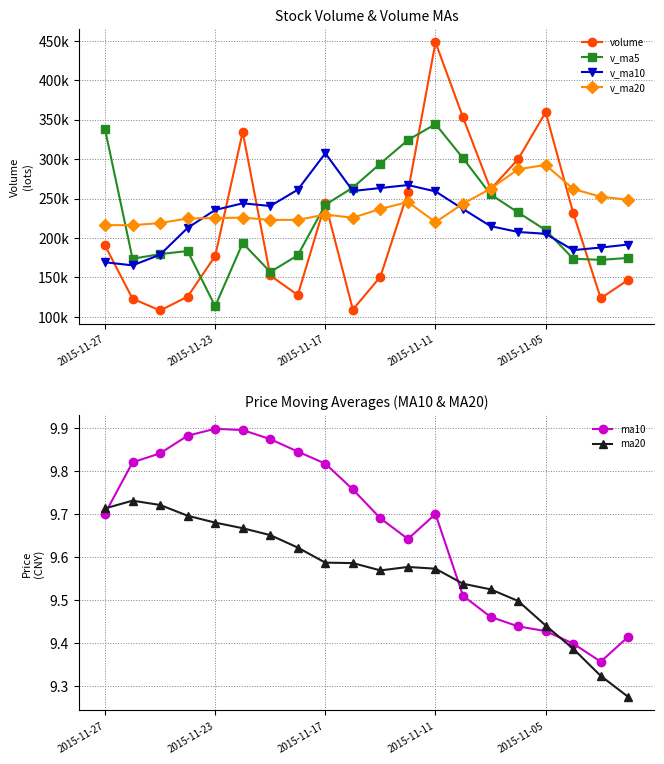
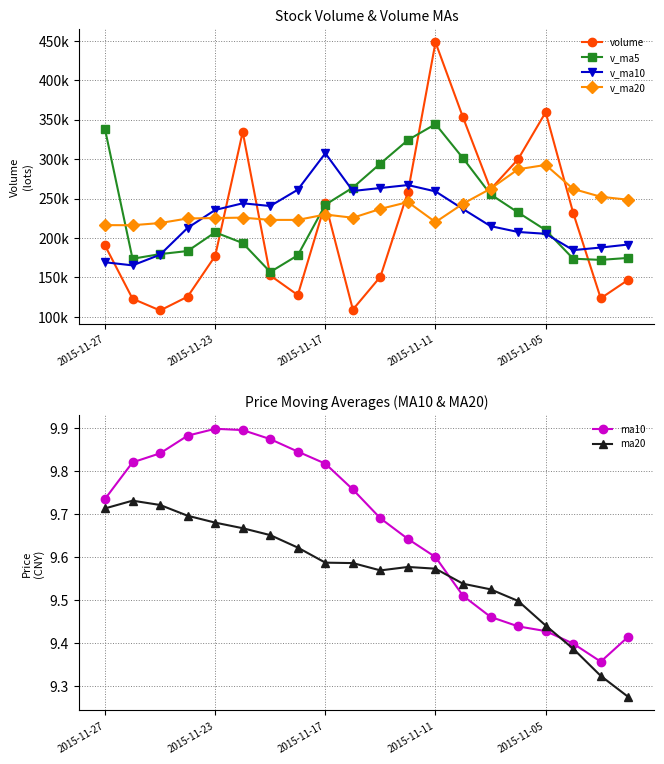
Stock Volume & Volume MAs, v_ma5, 2015-11-23: 110000 -> 210000
Price Moving Averages (MA10 & MA20), ma10, 2015-11-27: 9.70 -> 9.74
Price Moving Averages (MA10 & MA20), ma10, 2015-11-11: 9.7 -> 9.6
